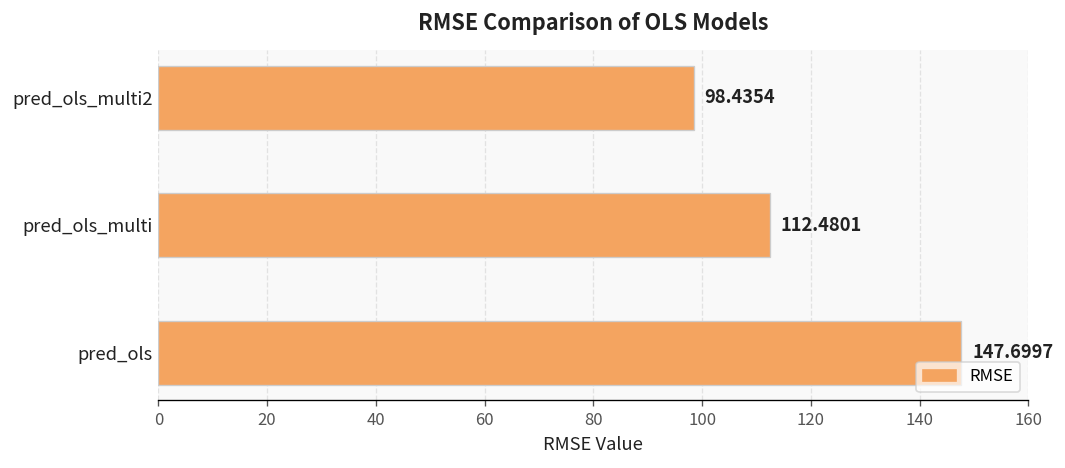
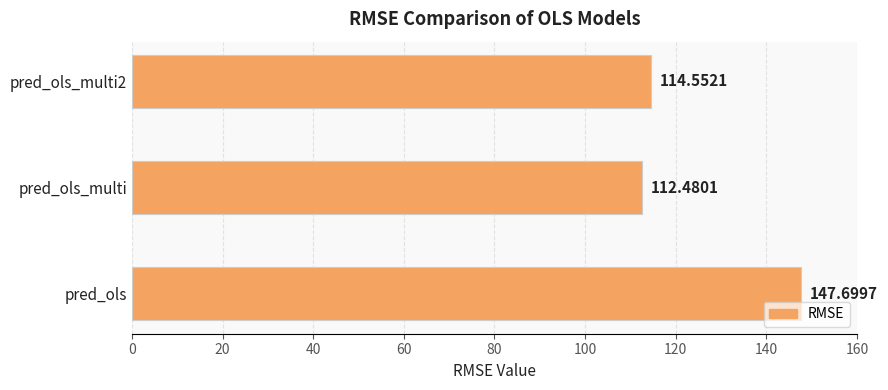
pred_ols_multi2: 98.4354 -> 114.5521
